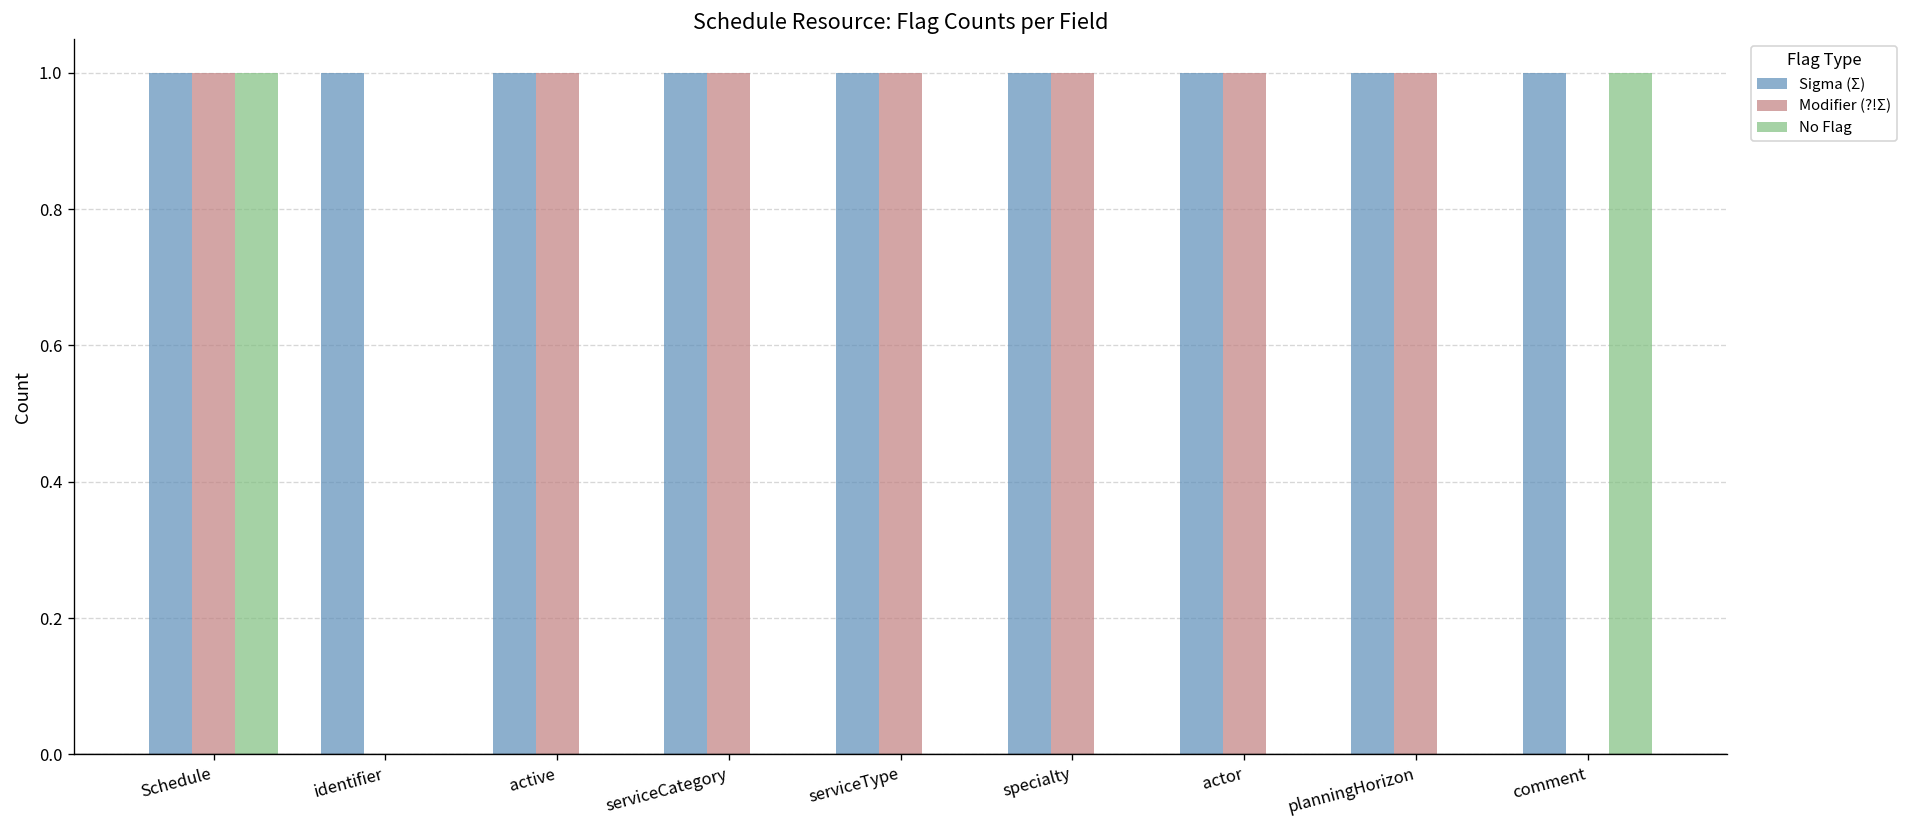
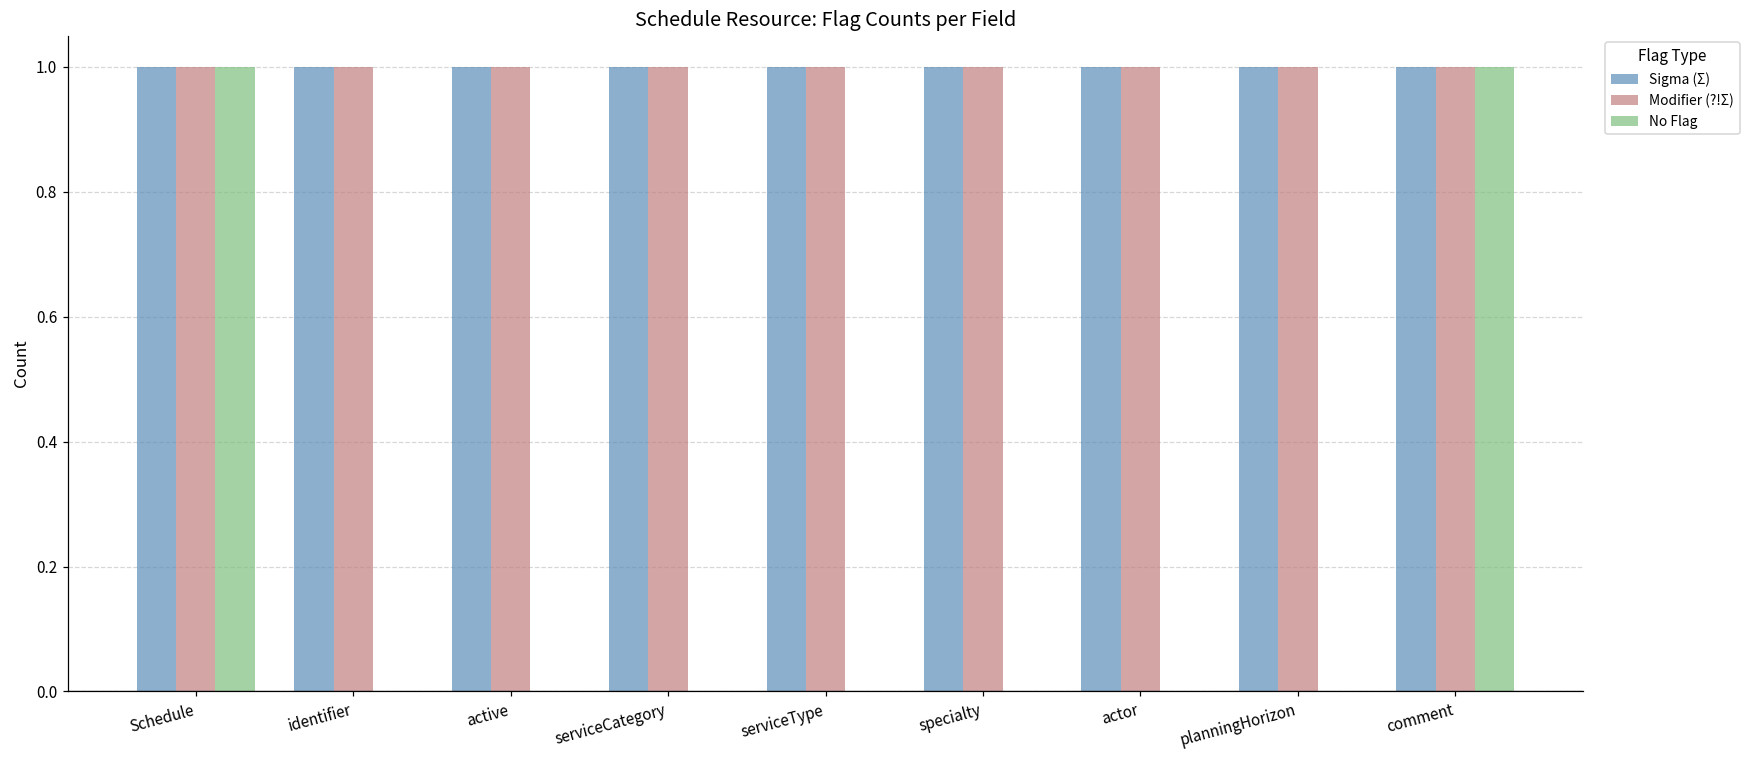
Modifier (?!Σ), identifier: 0 -> 1
Modifier (?!Σ), comment: 0 -> 1
